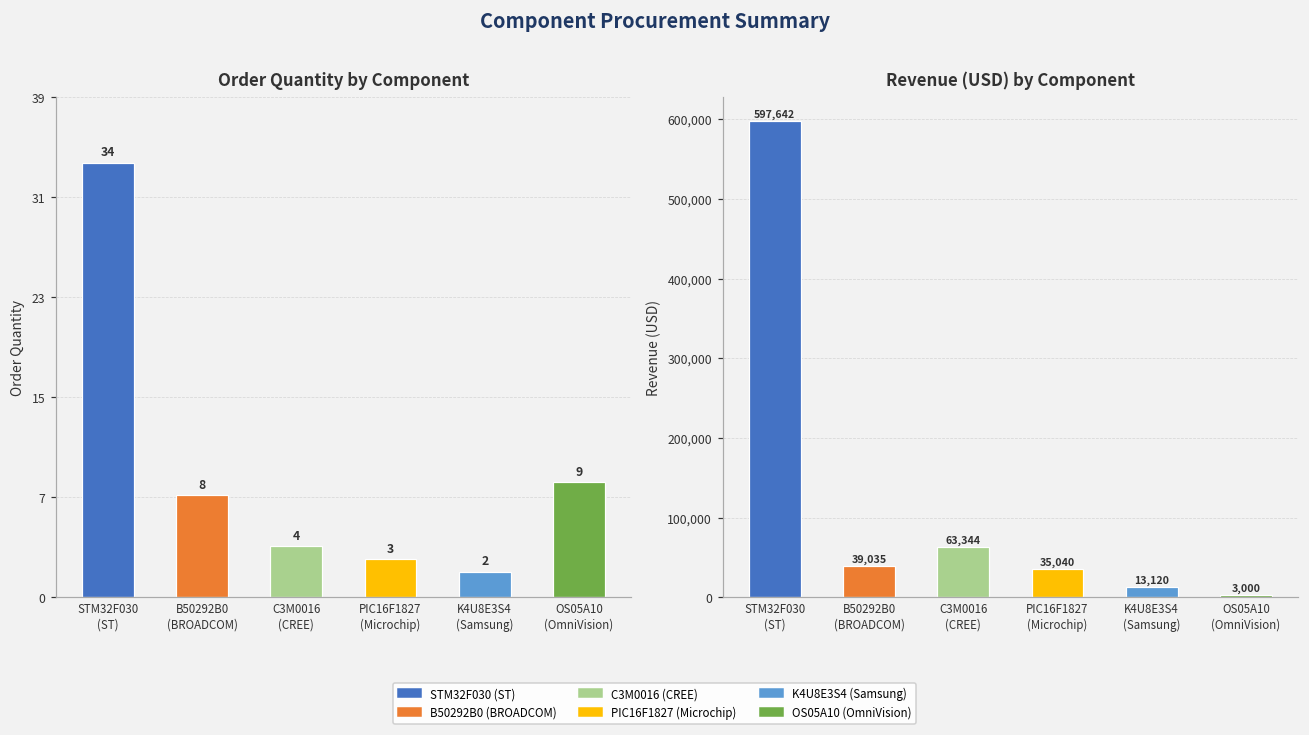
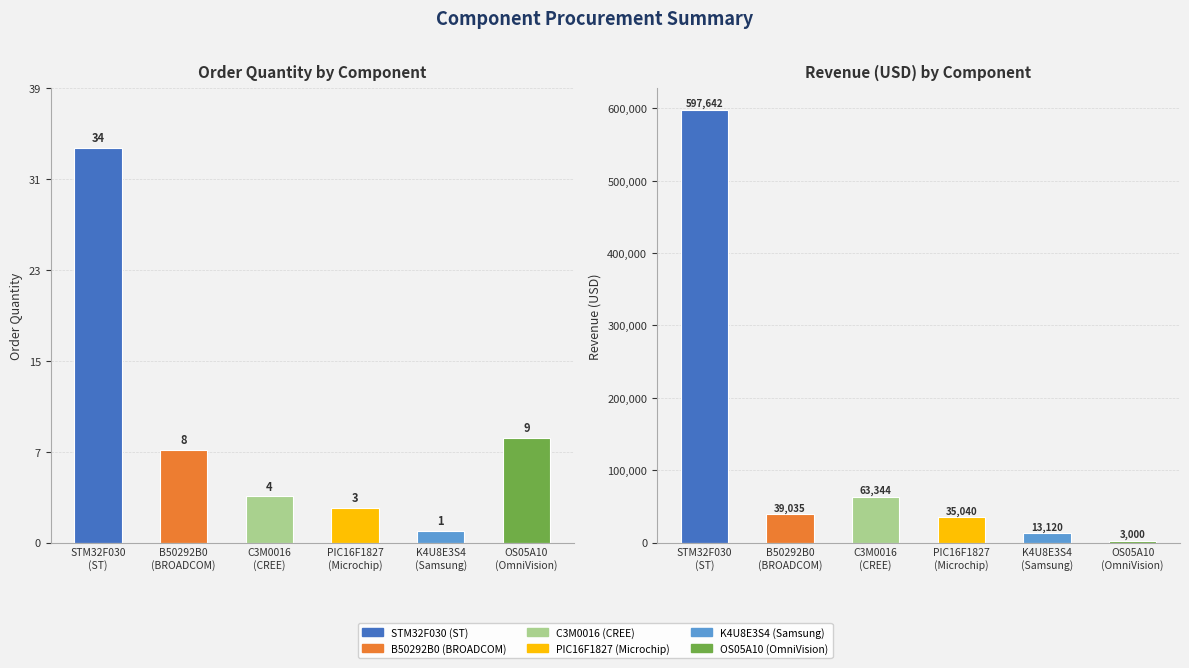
Order Quantity by Component, K4U8E3S4 (Samsung): 2 -> 1
